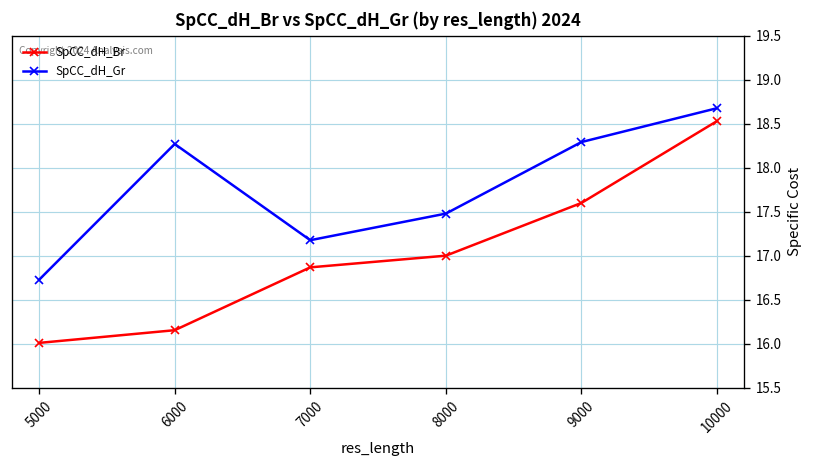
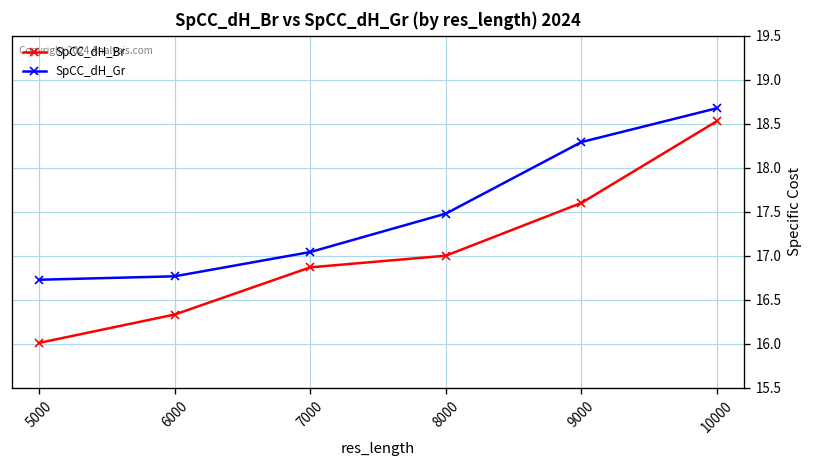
SpCC_dH_Br, 6000: 16.2 -> 16.3
SpCC_dH_Gr, 6000: 18.3 -> 16.8
SpCC_dH_Gr, 7000: 17.2 -> 17.0
